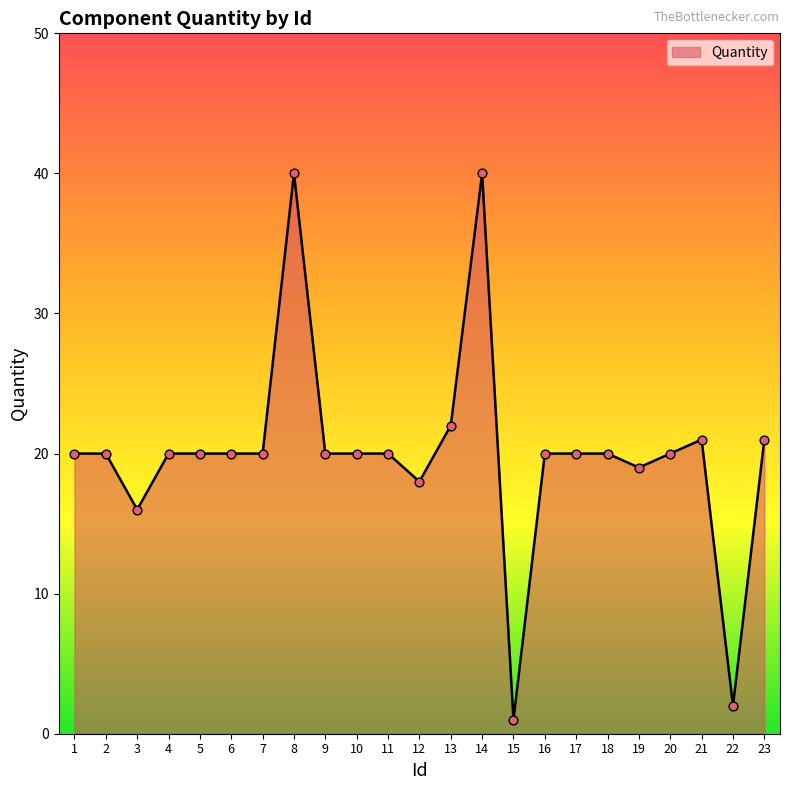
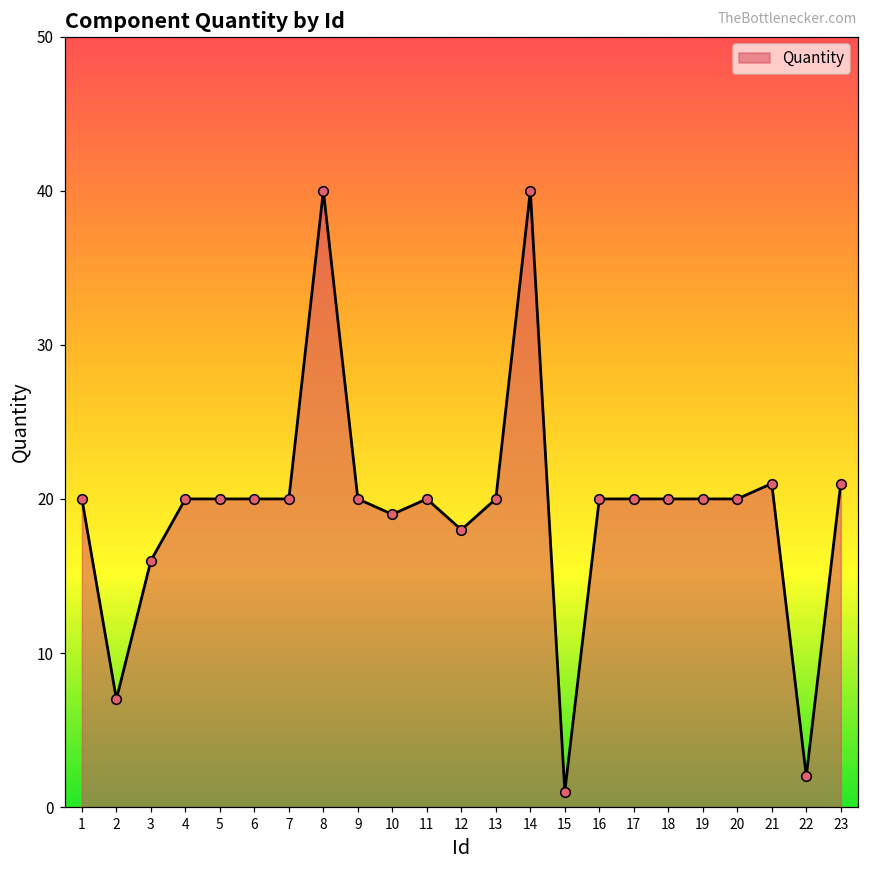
2: 20 -> 7
10: 20 -> 19
13: 22 -> 20
19: 19 -> 20
